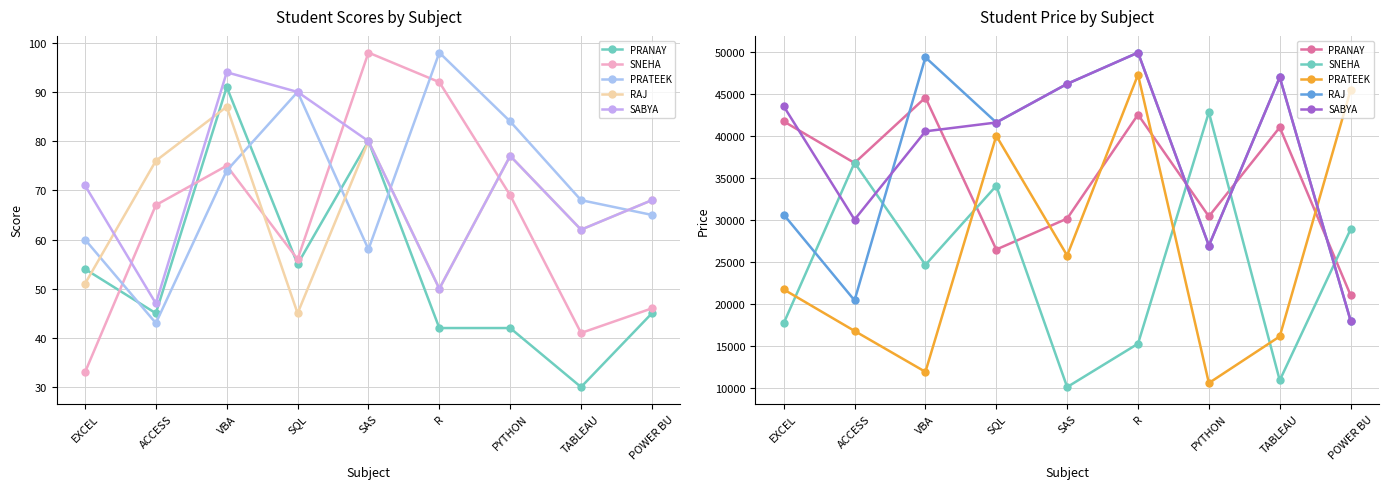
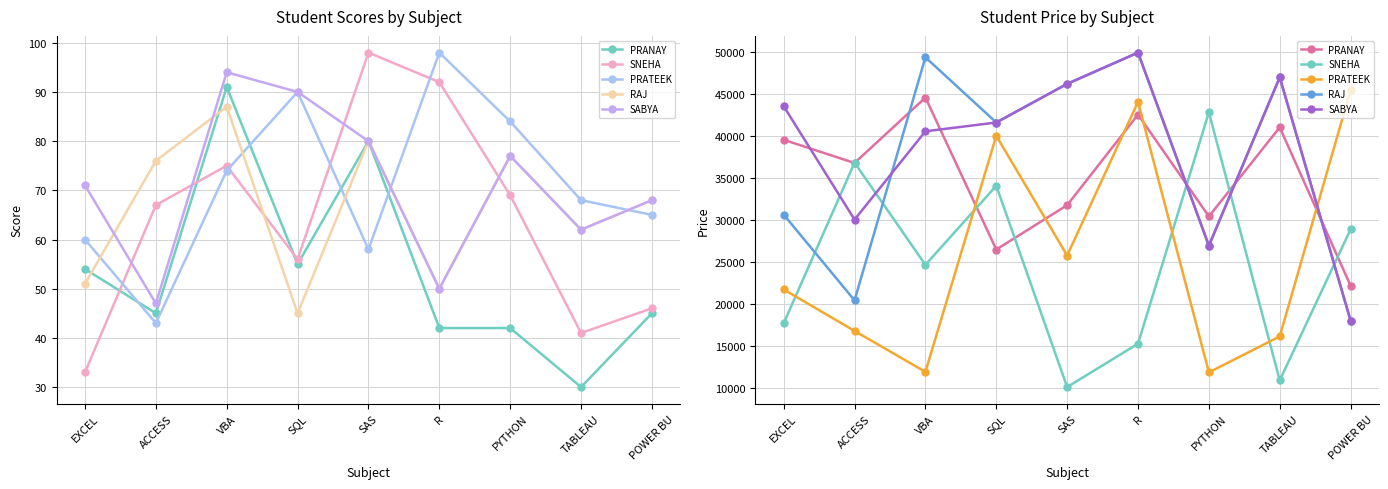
Student Price by Subject, PRANAY, EXCEL: 42000 -> 40000
Student Price by Subject, PRANAY, SAS: 30000 -> 32000
Student Price by Subject, PRATEEK, R: 47000 -> 44000
Student Price by Subject, PRATEEK, PYTHON: 11000 -> 12000
Student Price by Subject, PRANAY, POWER BU: 21000 -> 22000
